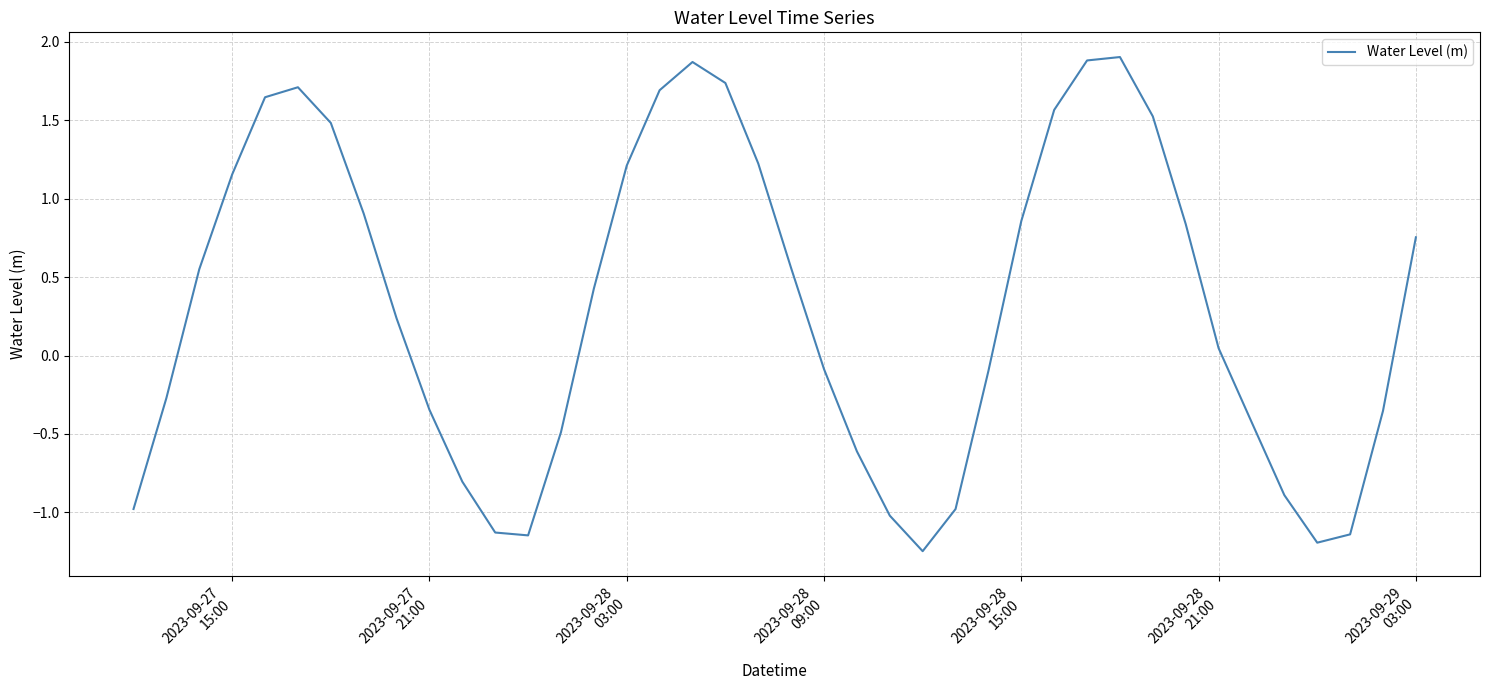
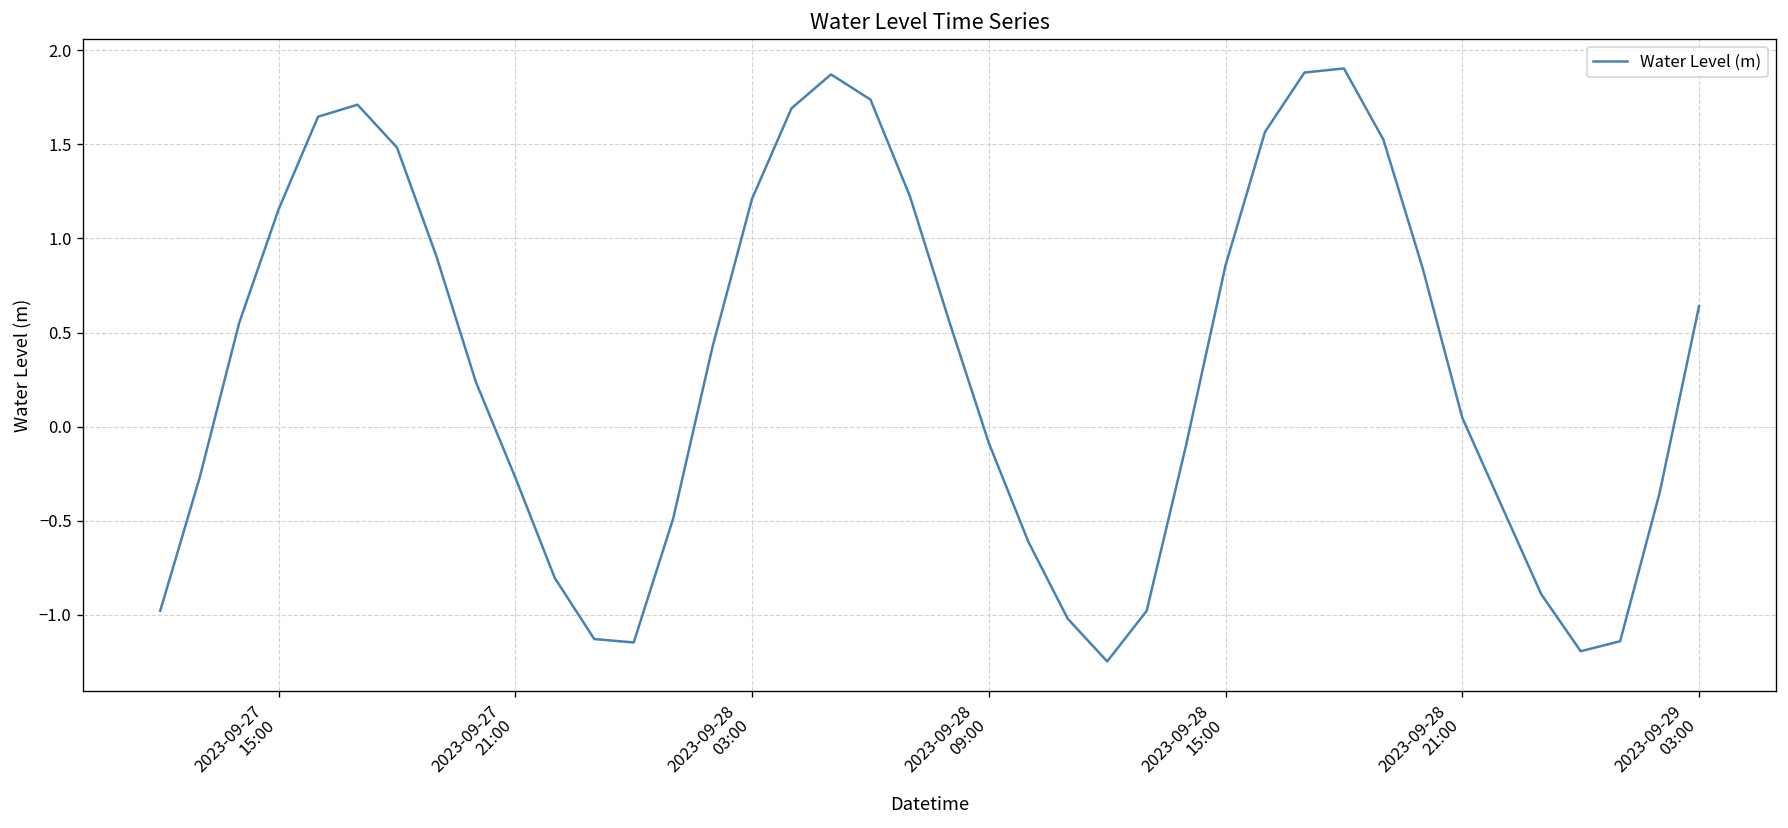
2023-09-27 21:00: -0.35 -> -0.27
2023-09-29 03:00: 0.75 -> 0.64
